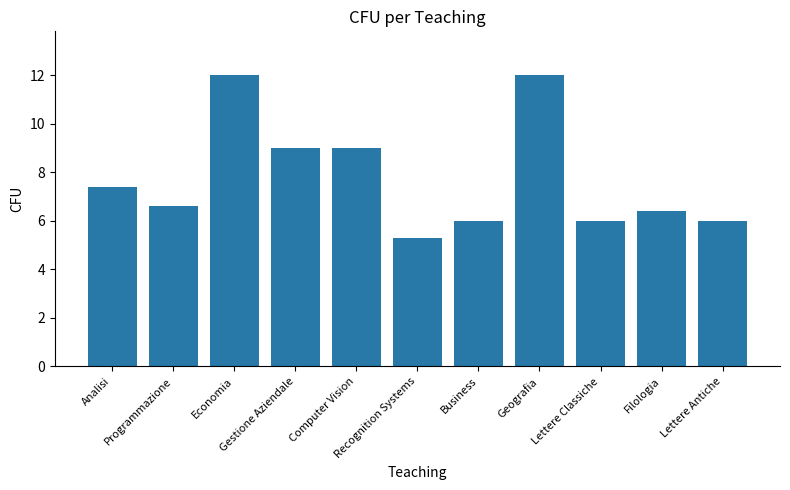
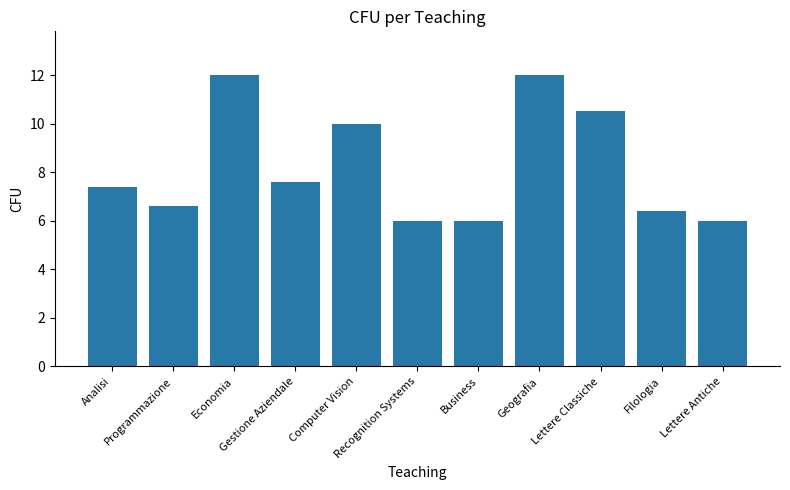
Gestione Aziendale: 9.0 -> 7.6
Computer Vision: 9 -> 10
Recognition Systems: 5.3 -> 6.0
Lettere Classiche: 6.0 -> 10.5
